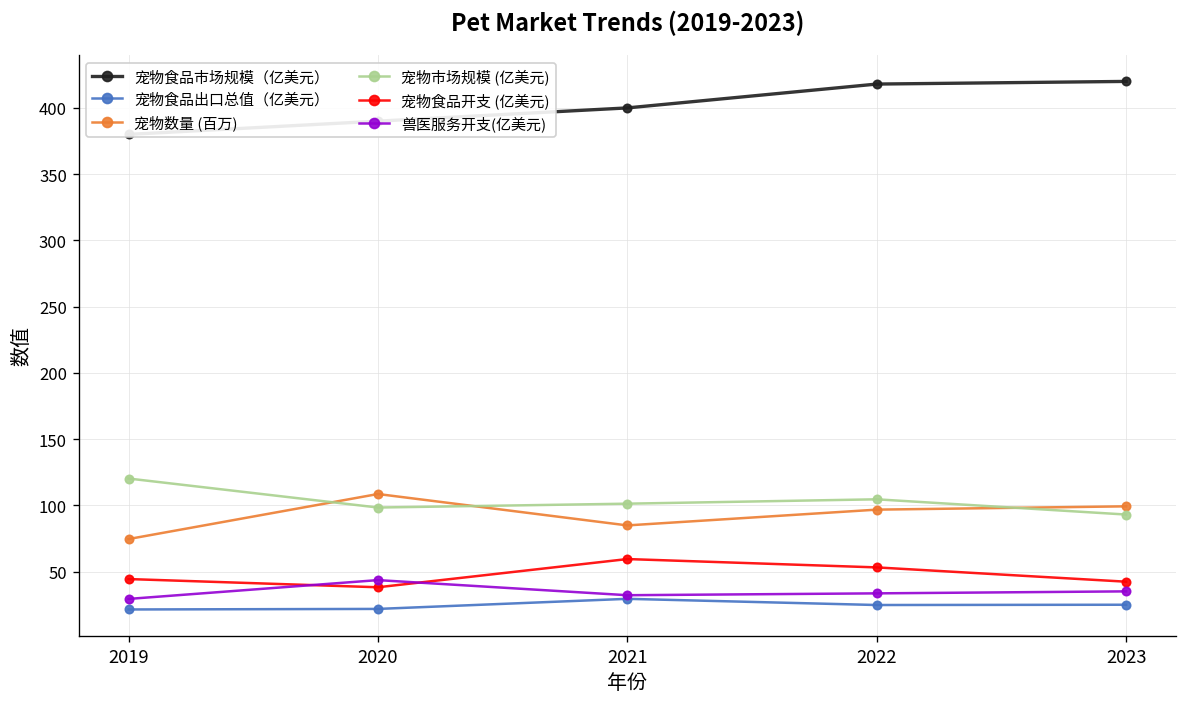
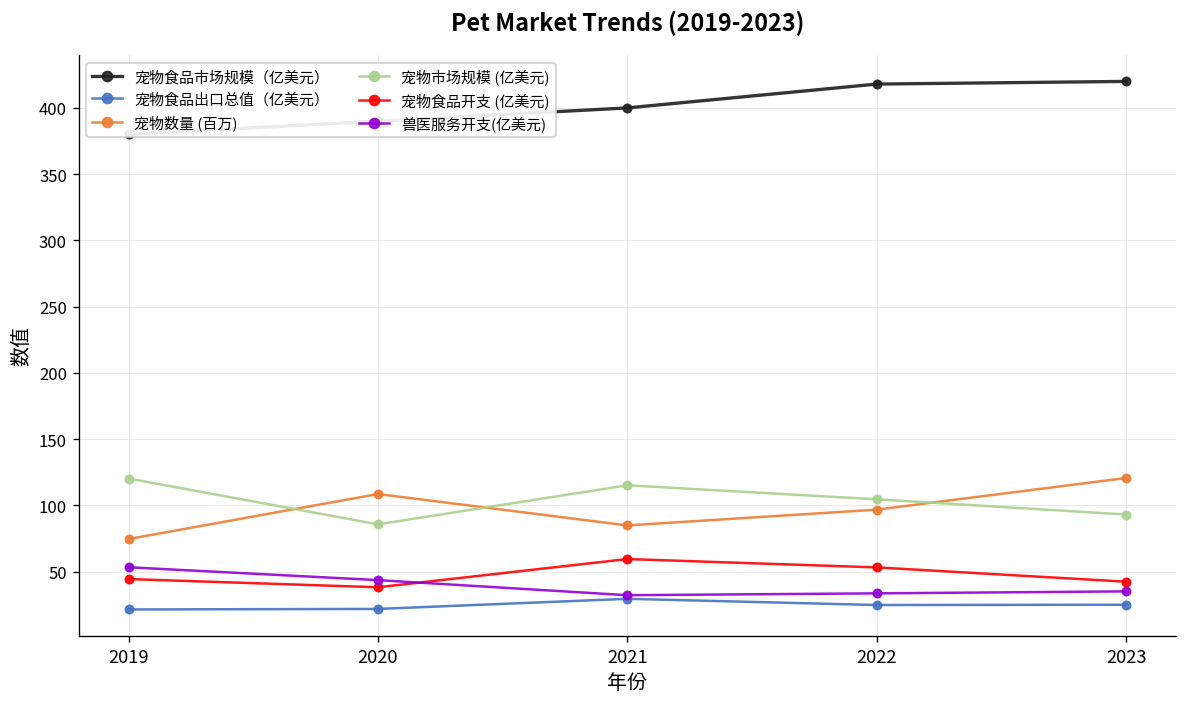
兽医服务开支(亿美元), 2019: 29 -> 53
宠物市场规模 (亿美元), 2020: 98 -> 86
宠物市场规模 (亿美元), 2021: 101 -> 115
宠物数量 (百万), 2023: 99 -> 121
